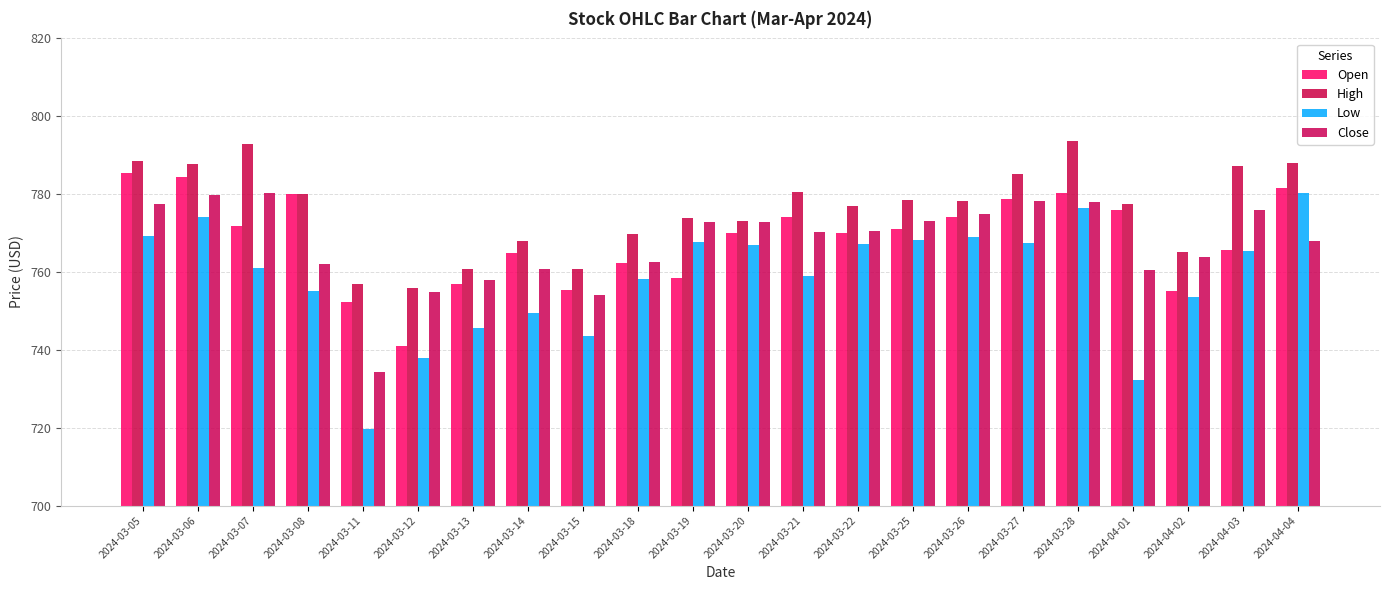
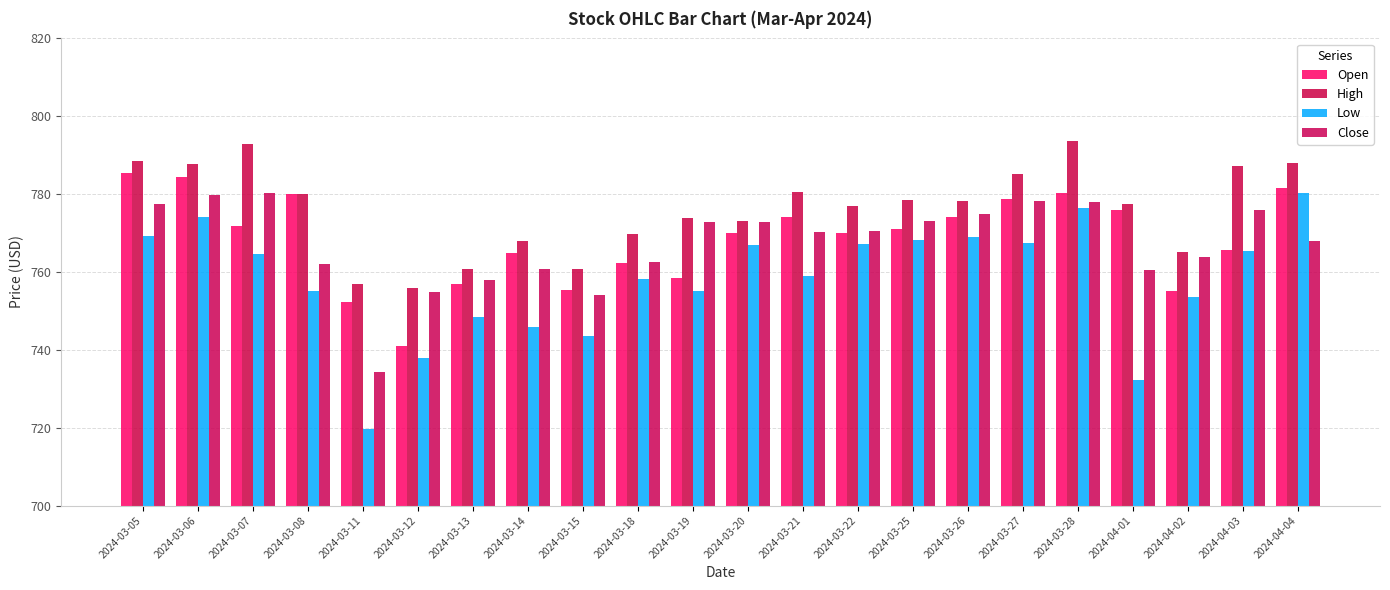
Low, 2024-03-07: 761 -> 765
Low, 2024-03-13: 746 -> 748
Low, 2024-03-14: 749 -> 746
Low, 2024-03-19: 768 -> 755
